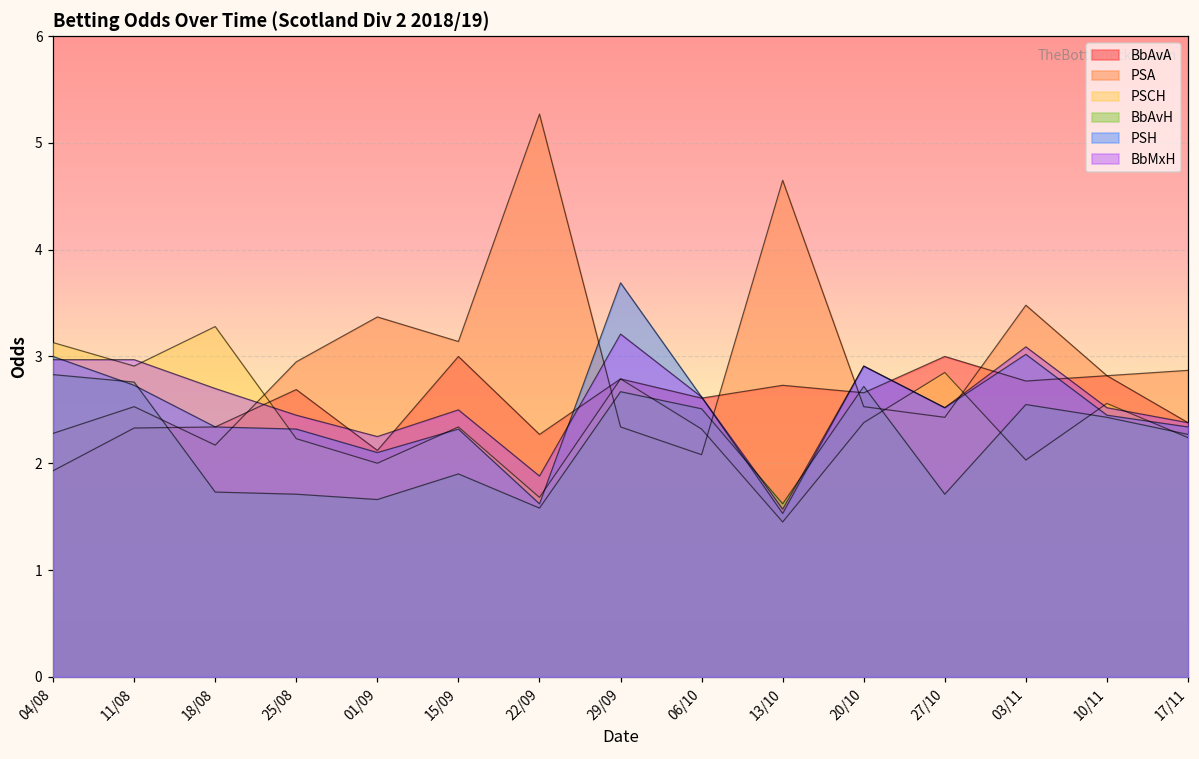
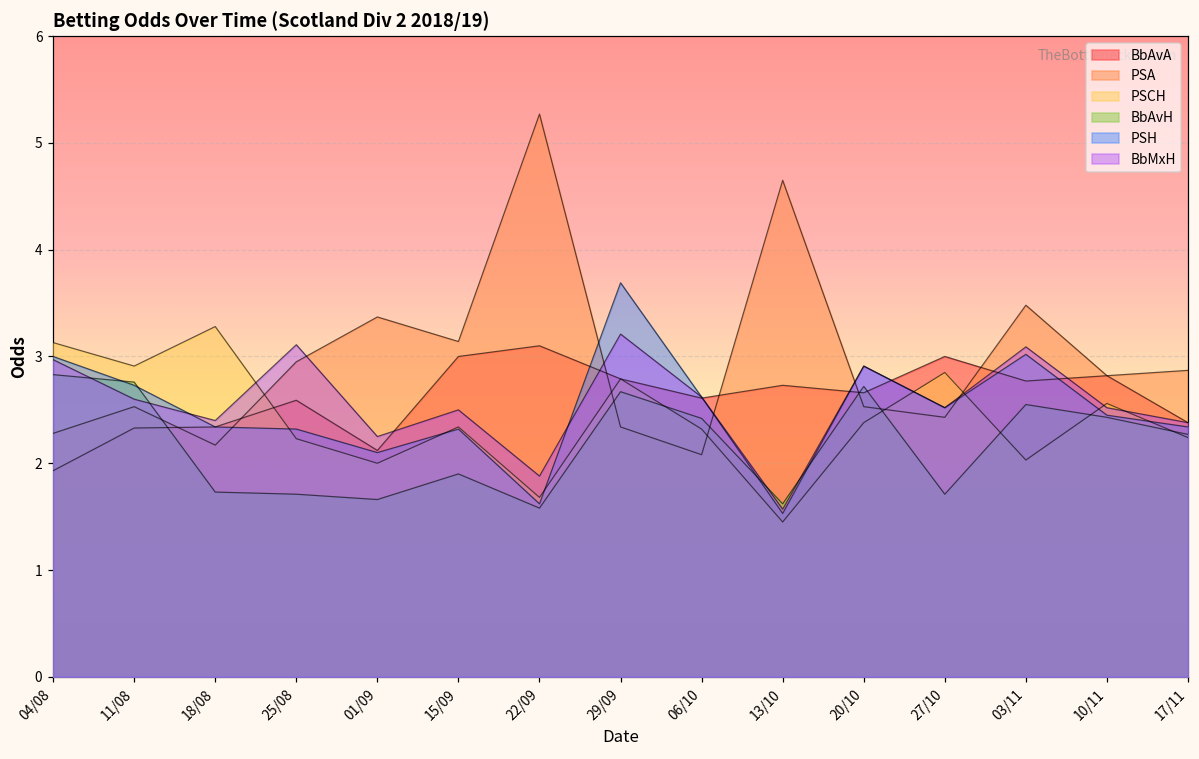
BbMxH, 11/08: 3.0 -> 2.6
BbMxH, 18/08: 2.7 -> 2.4
BbAvA, 25/08: 2.7 -> 2.6
BbMxH, 25/08: 2.5 -> 3.1
BbAvA, 22/09: 2.3 -> 3.1
BbAvH, 06/10: 2.5 -> 2.4
